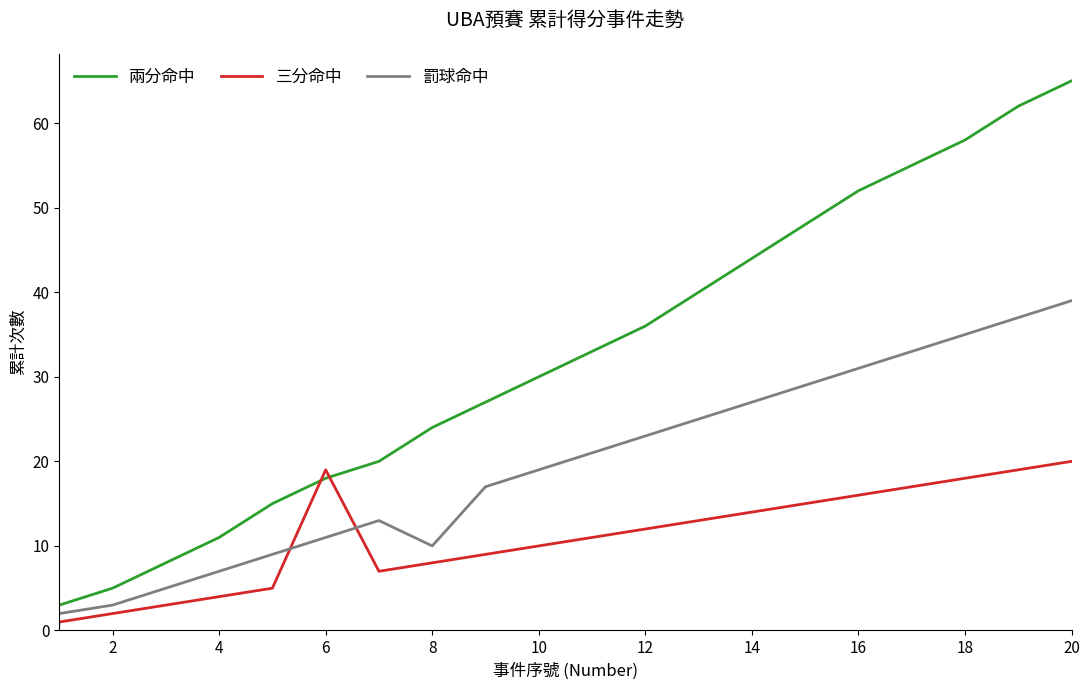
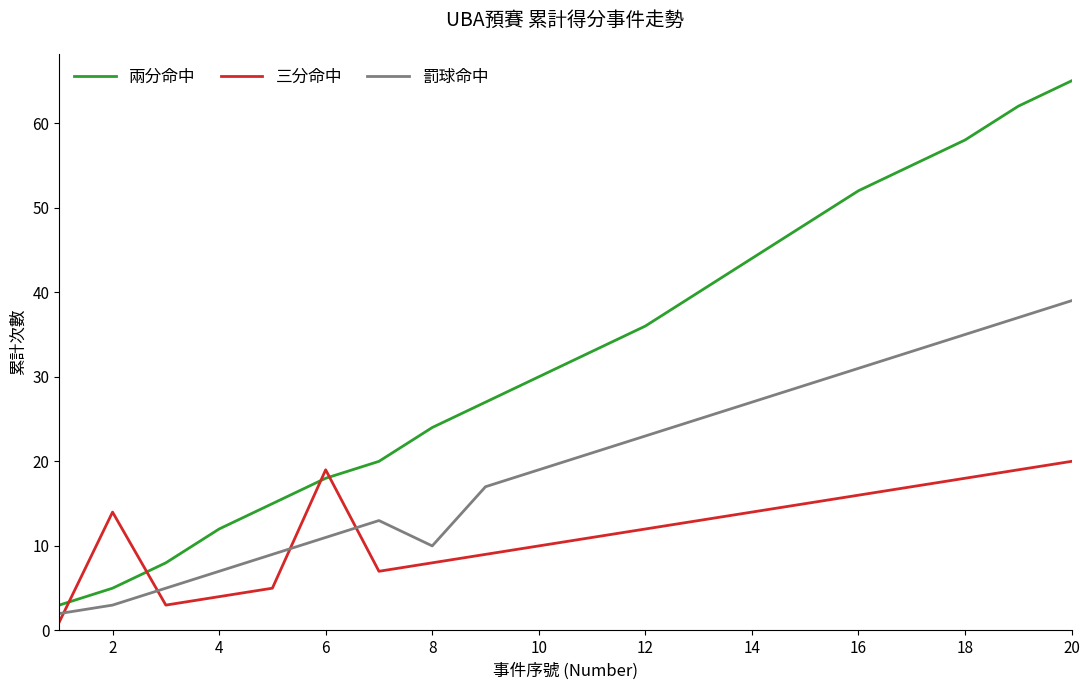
三分命中, 2: 2 -> 14
兩分命中, 4: 11 -> 12
